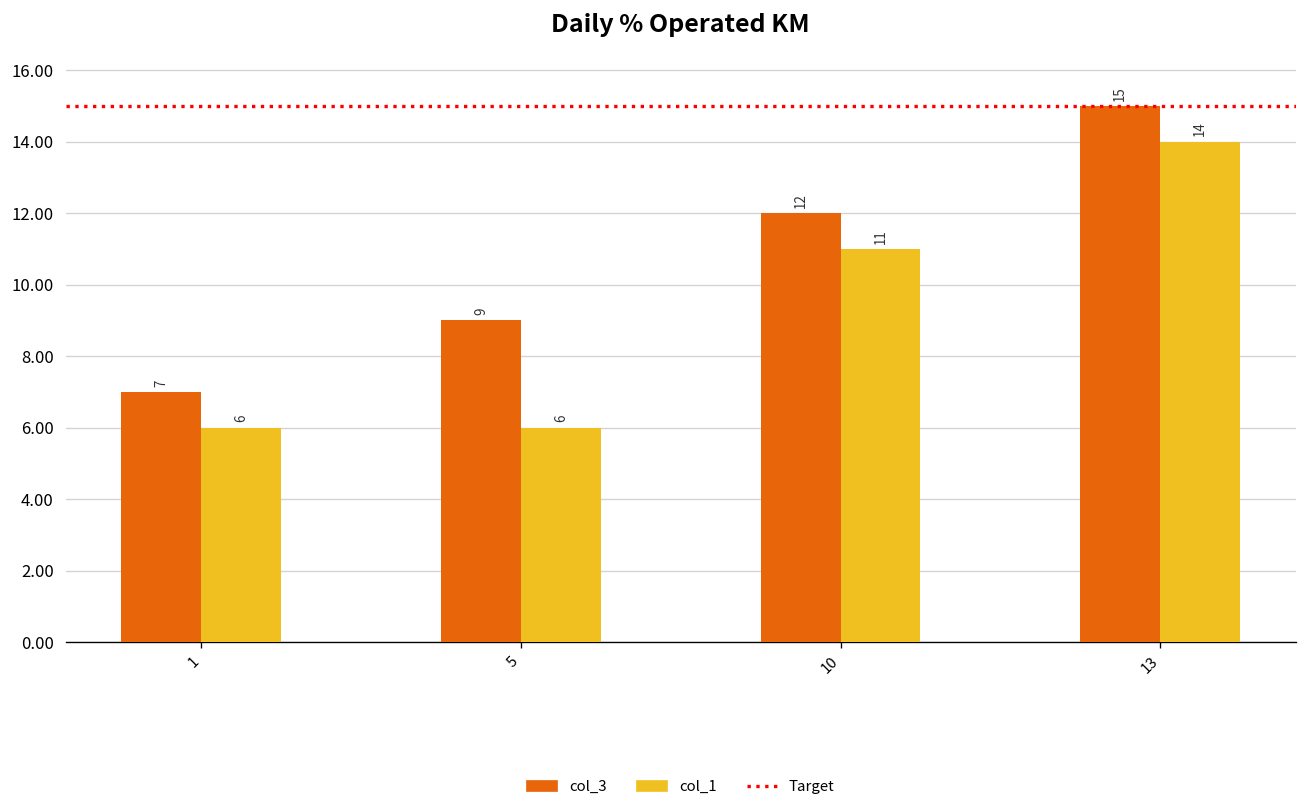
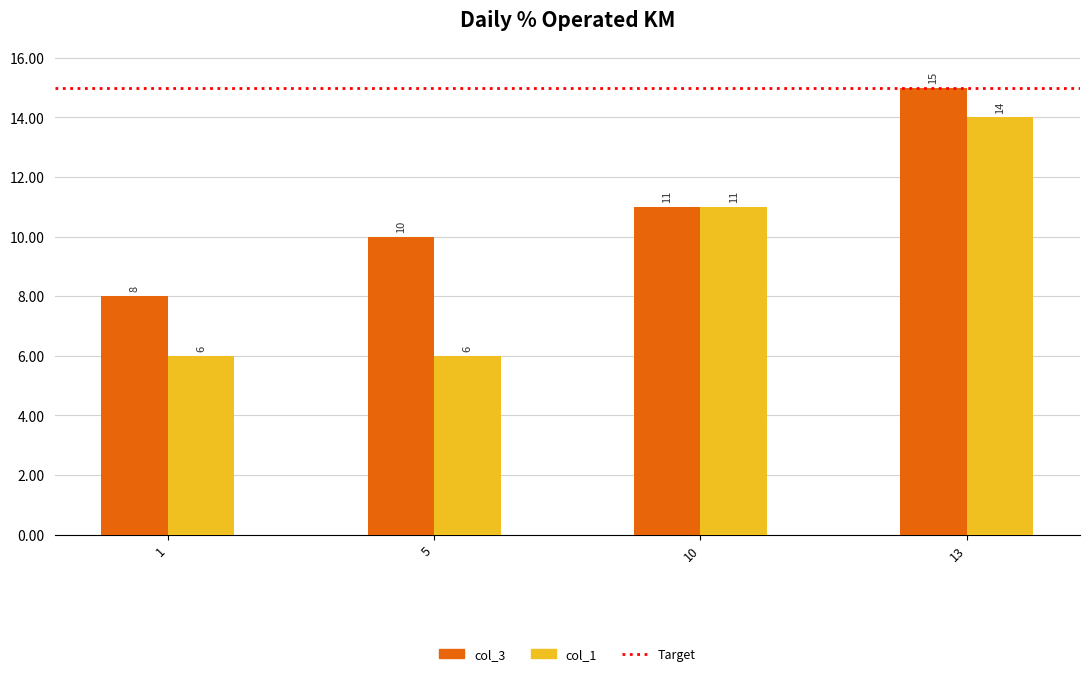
col_3, 1: 7 -> 8
col_3, 5: 9 -> 10
col_3, 10: 12 -> 11
